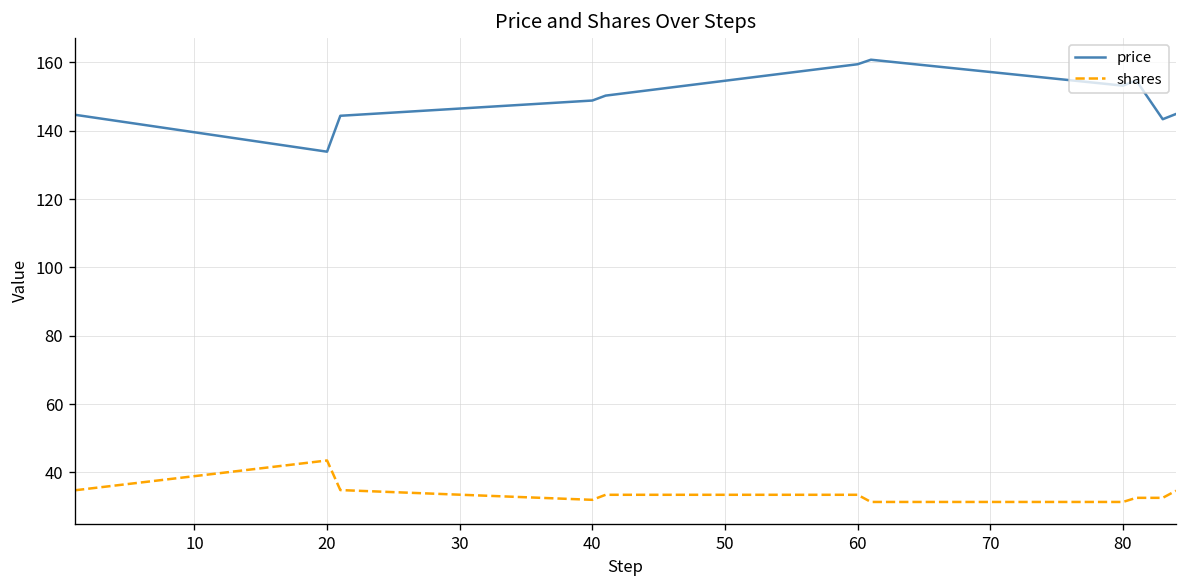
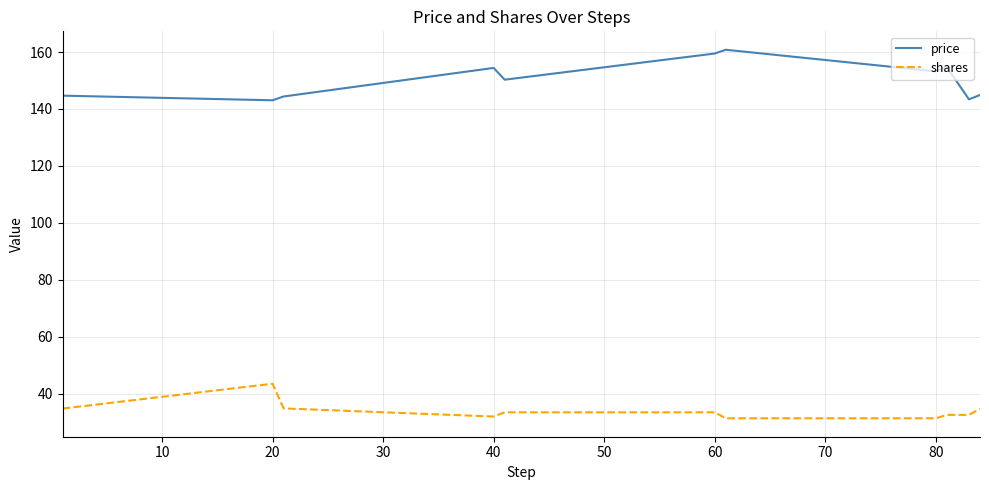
price, 20: 134 -> 143
price, 40: 149 -> 154
